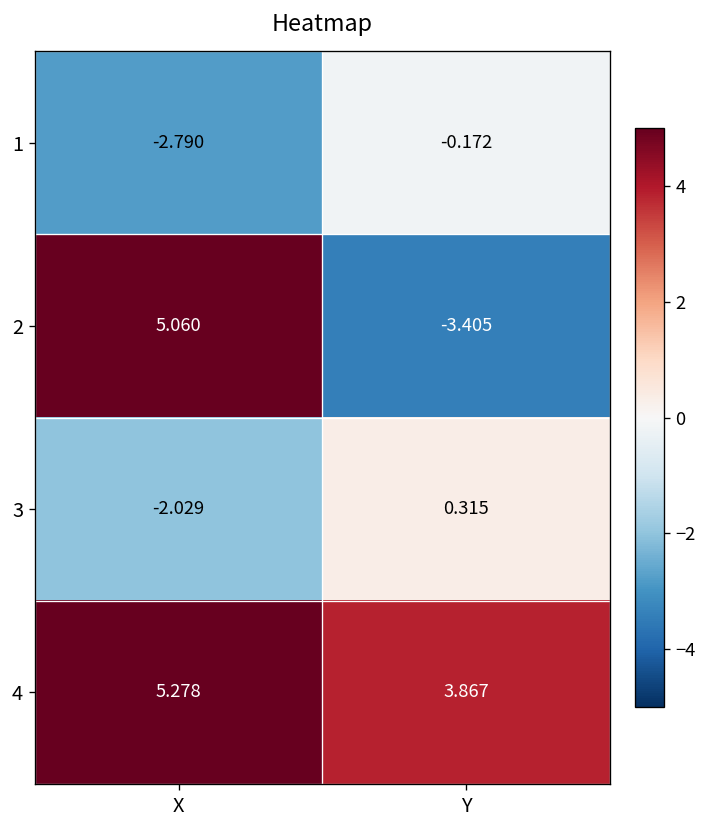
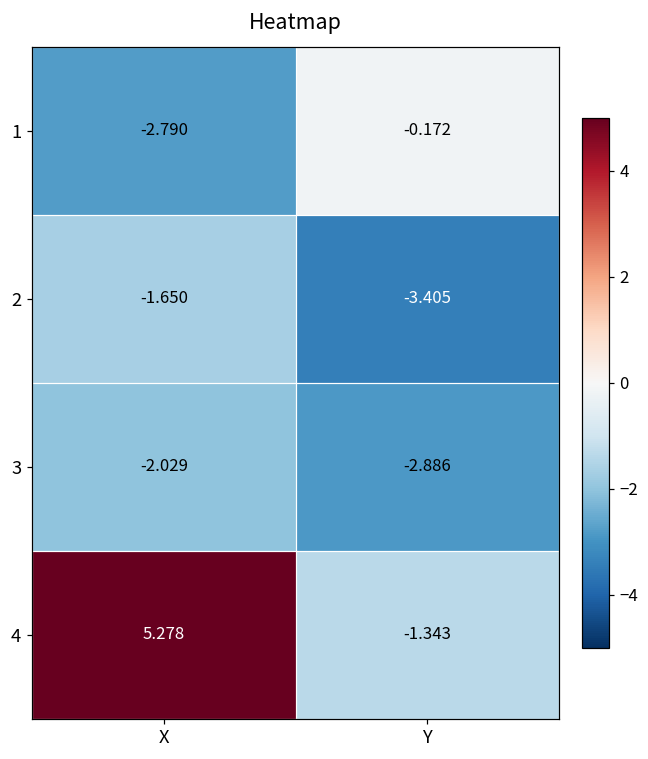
2, X: 5.060 -> -1.650
3, Y: 0.315 -> -2.886
4, Y: 3.867 -> -1.343
